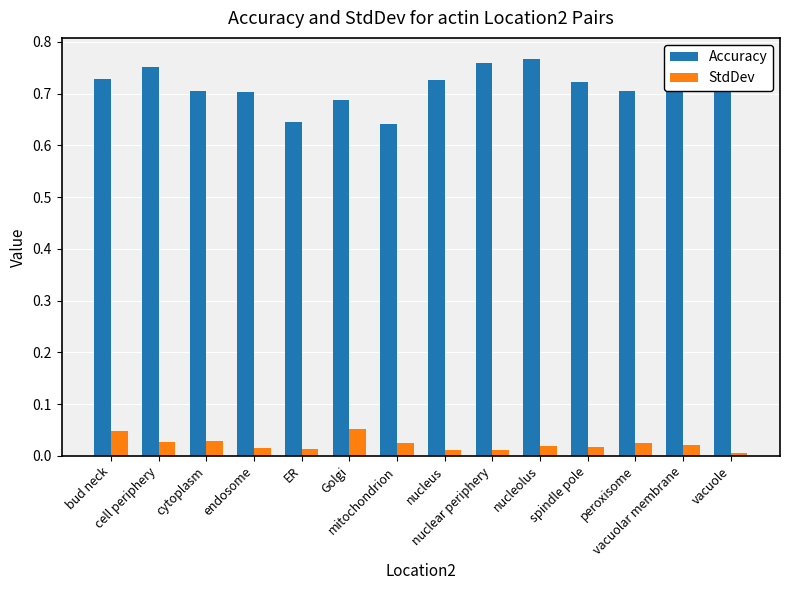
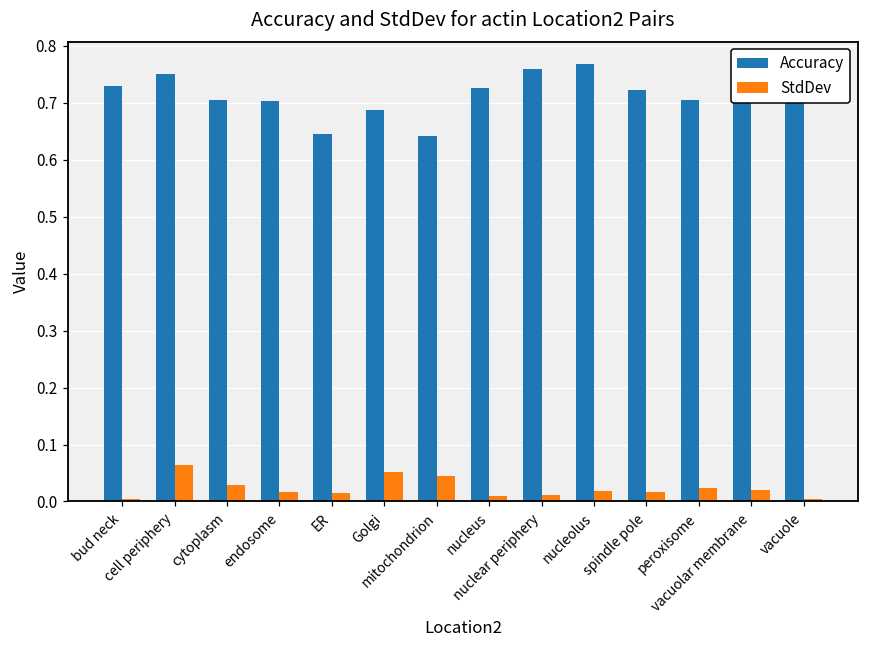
StdDev, bud neck: 0.05 -> 0.00
StdDev, cell periphery: 0.03 -> 0.06
StdDev, mitochondrion: 0.03 -> 0.04
